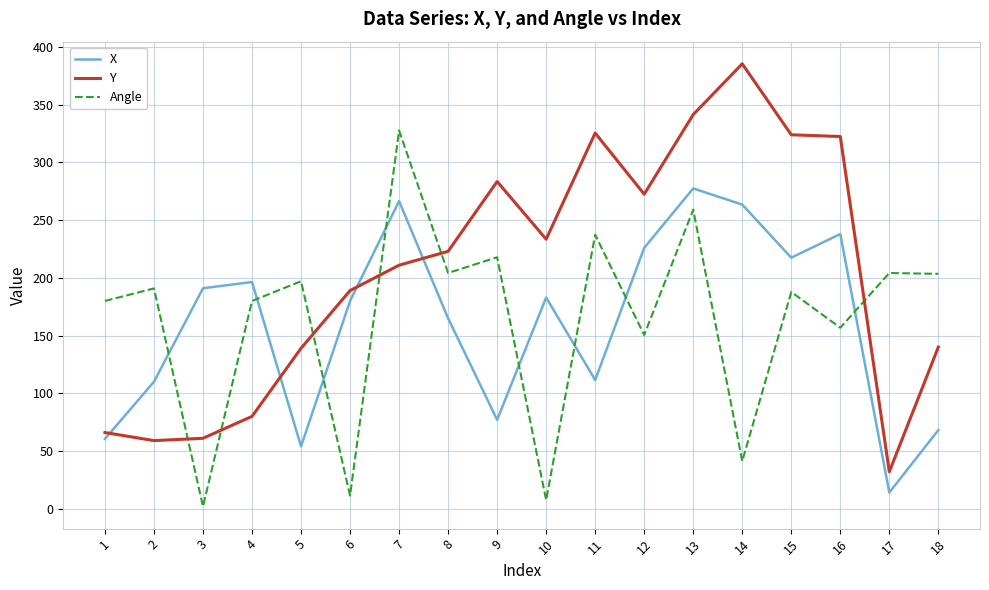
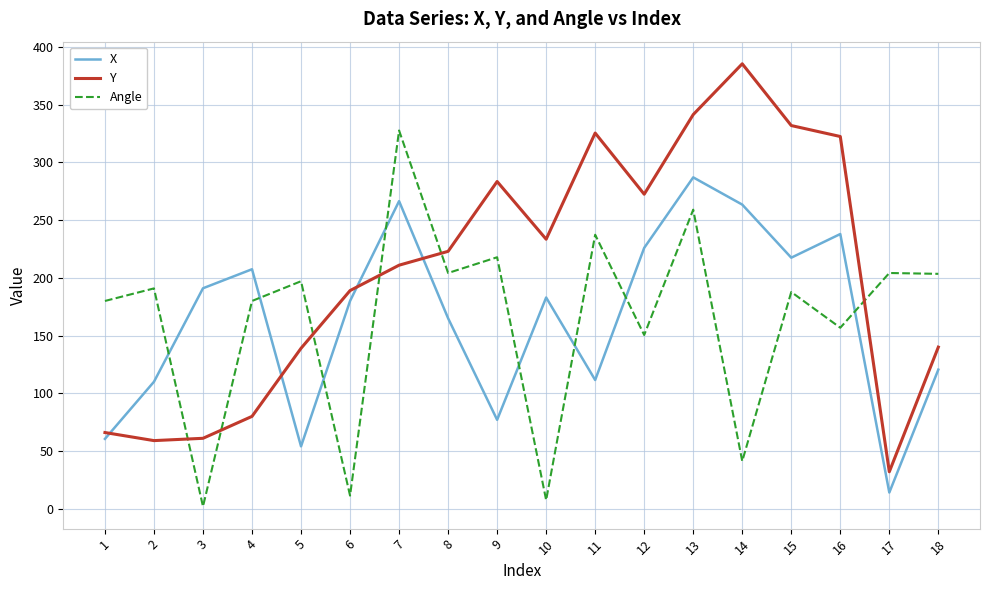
X, 4: 196 -> 208
X, 13: 278 -> 287
Y, 15: 324 -> 332
X, 18: 68 -> 121
